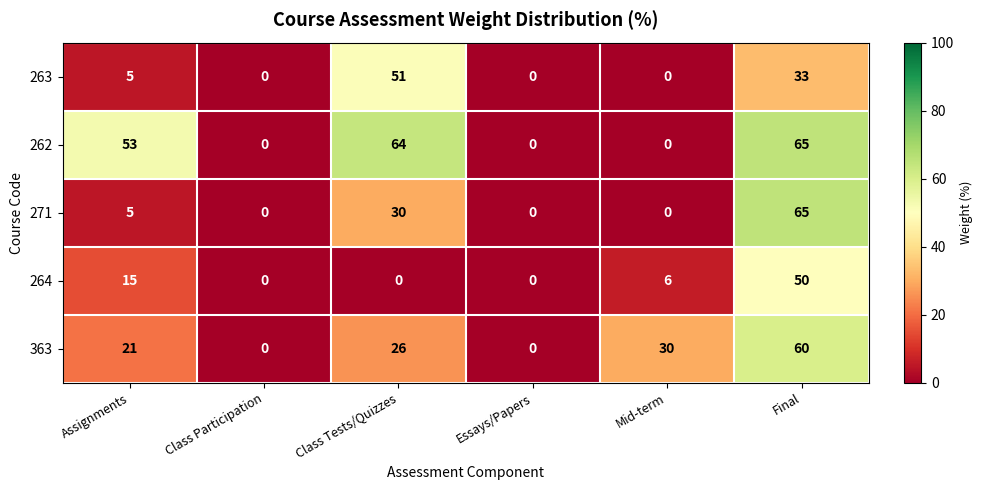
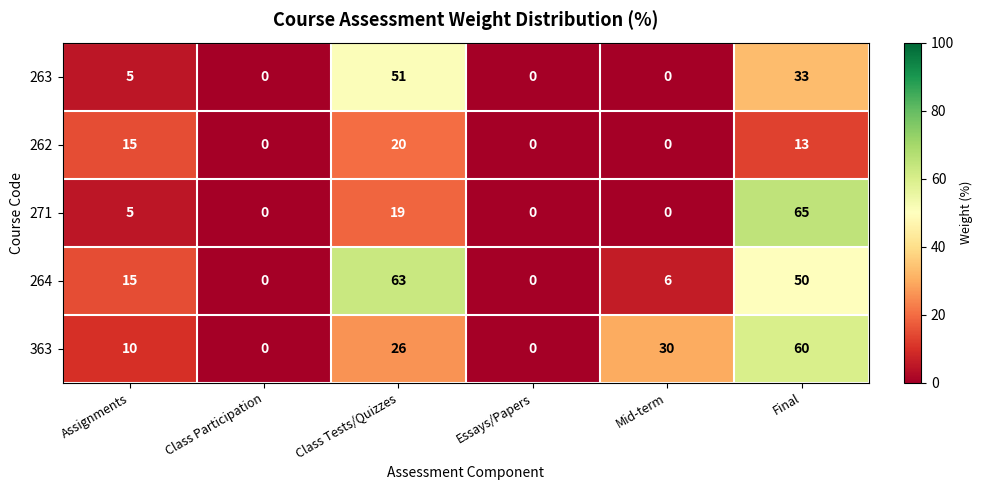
262, Assignments: 53 -> 15
262, Class Tests/Quizzes: 64 -> 20
262, Final: 65 -> 13
271, Class Tests/Quizzes: 30 -> 19
264, Class Tests/Quizzes: 0 -> 63
363, Assignments: 21 -> 10
